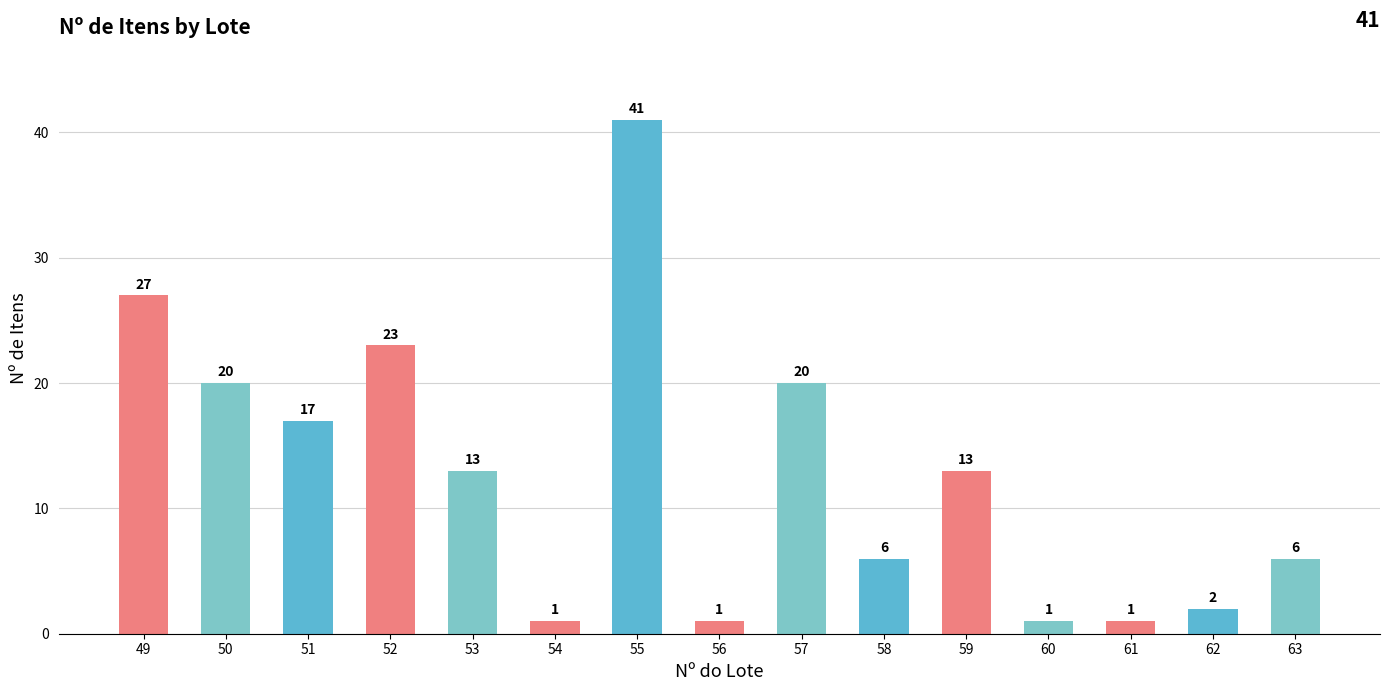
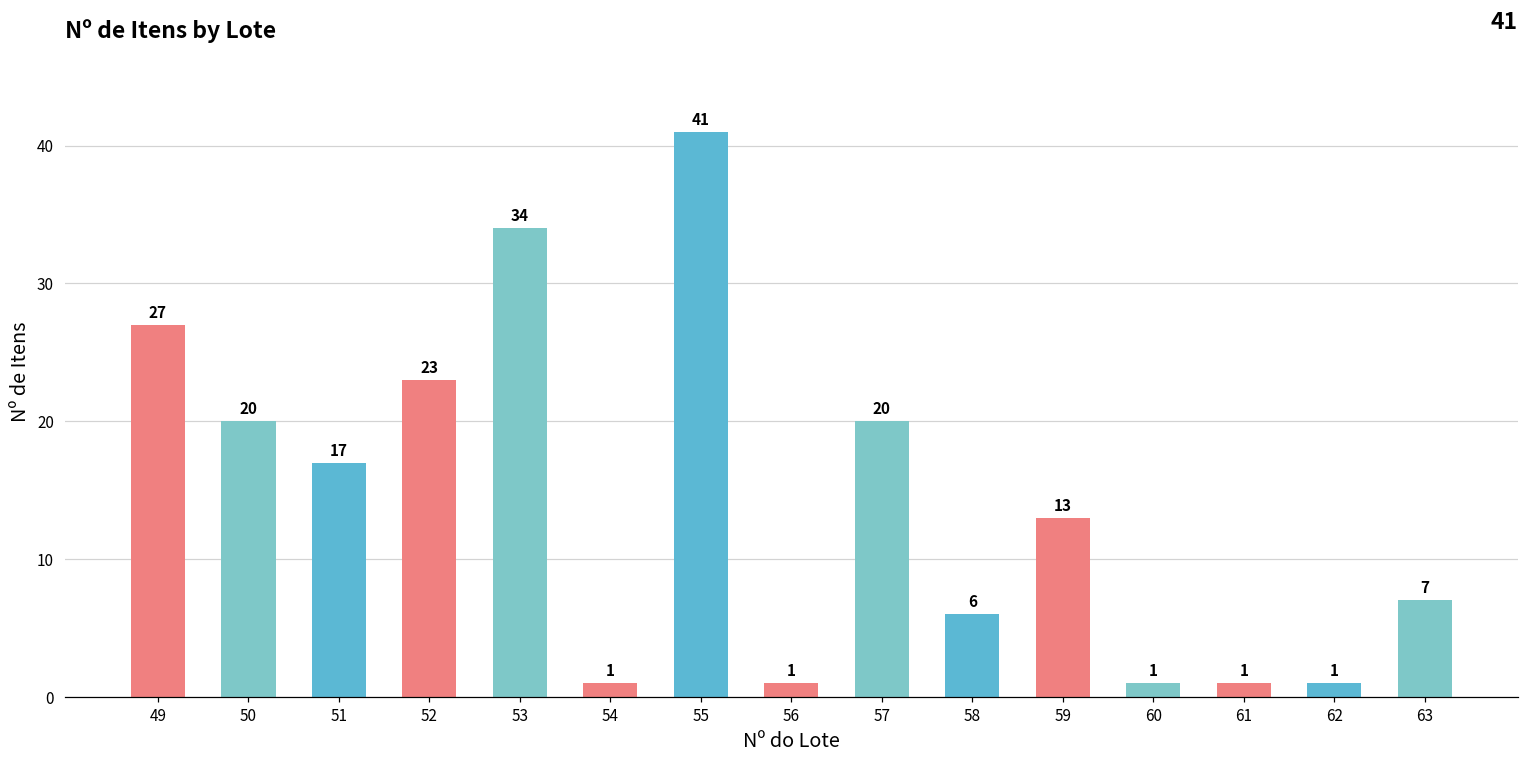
53: 13 -> 34
62: 2 -> 1
63: 6 -> 7
